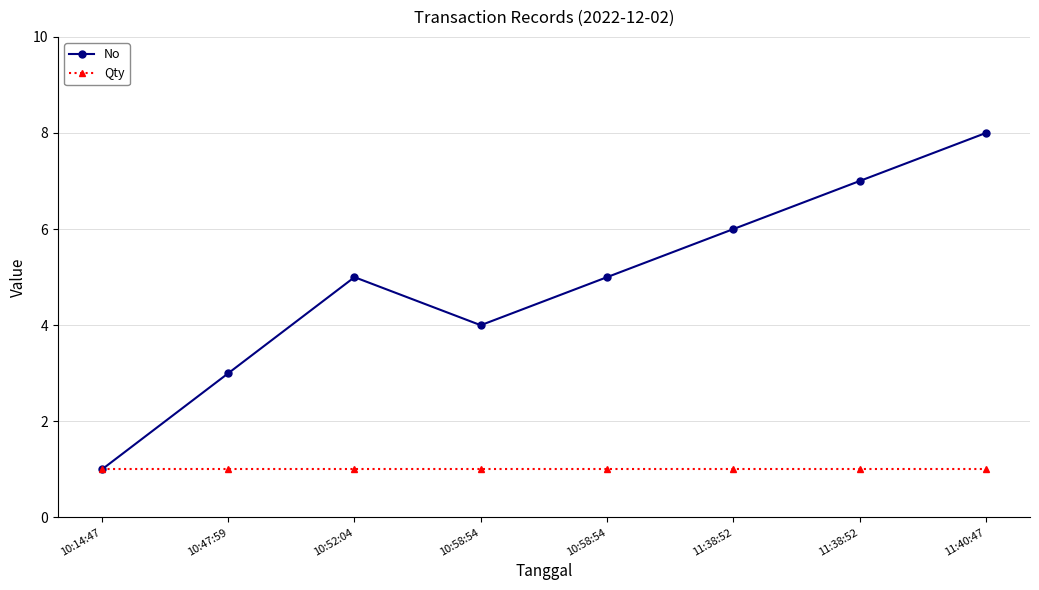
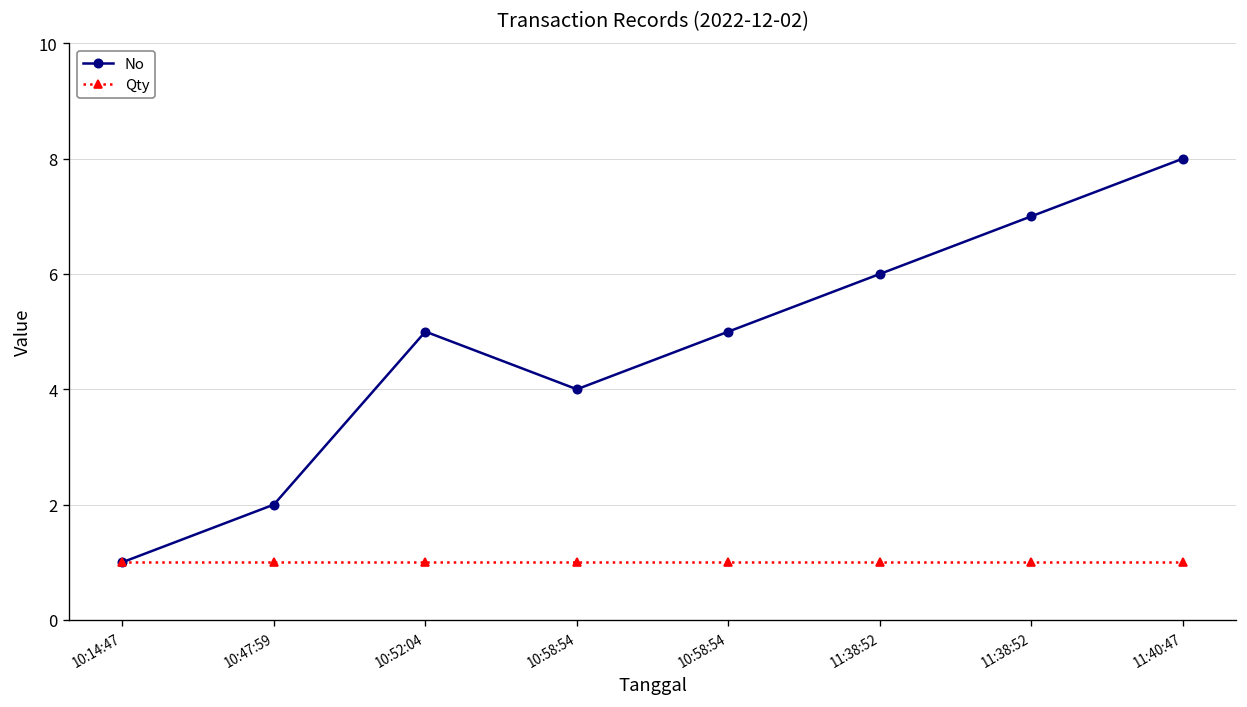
No, 10:47:59: 3 -> 2
